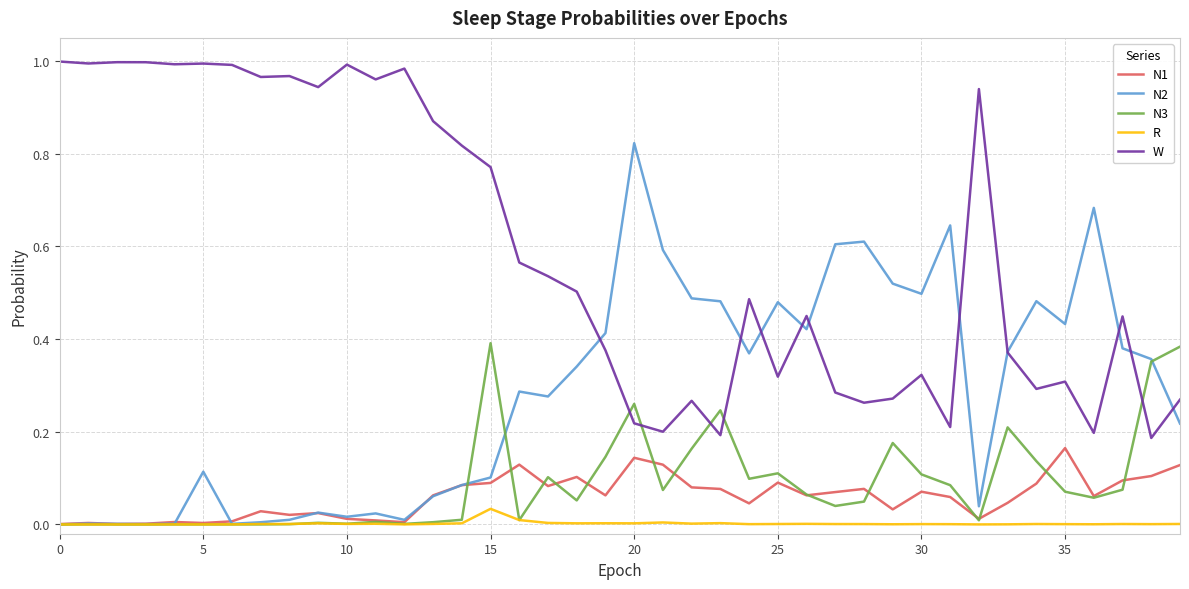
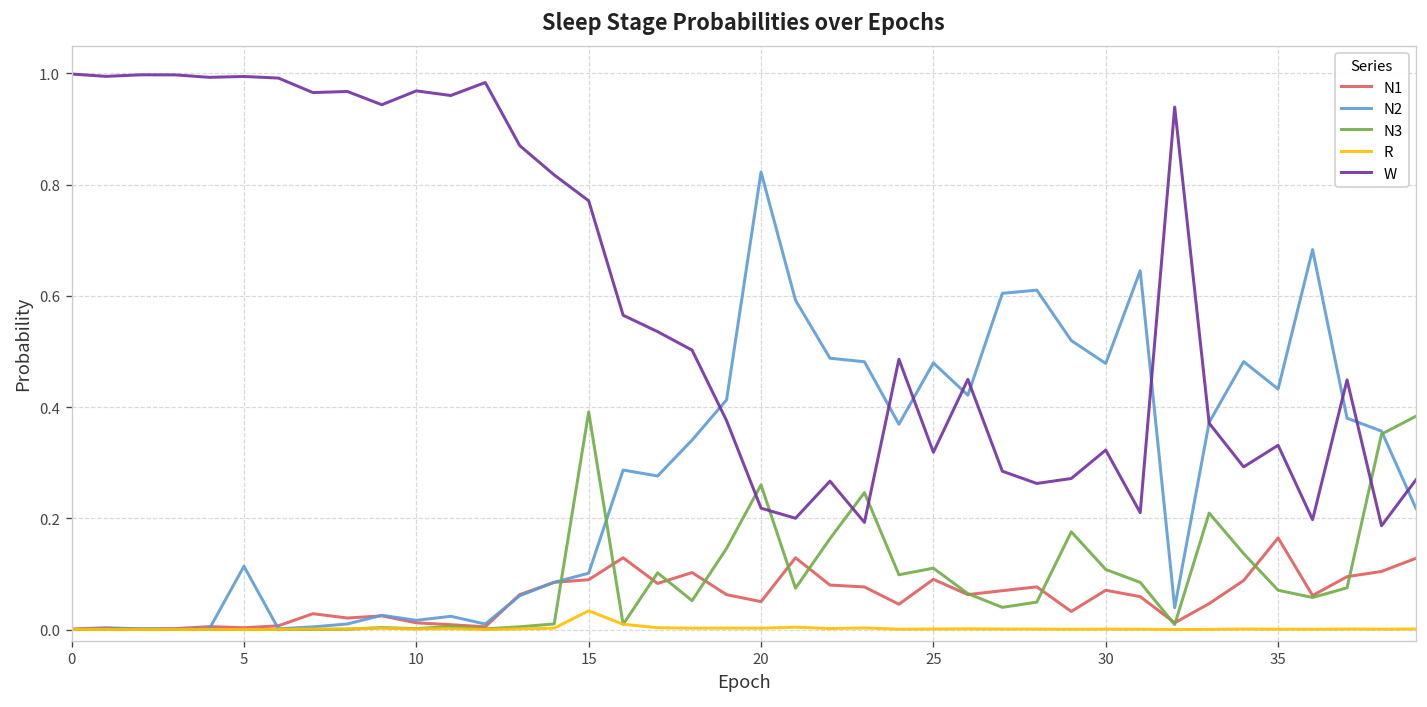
W, 10: 0.99 -> 0.97
N1, 20: 0.14 -> 0.05
N2, 30: 0.50 -> 0.48
W, 35: 0.31 -> 0.33
